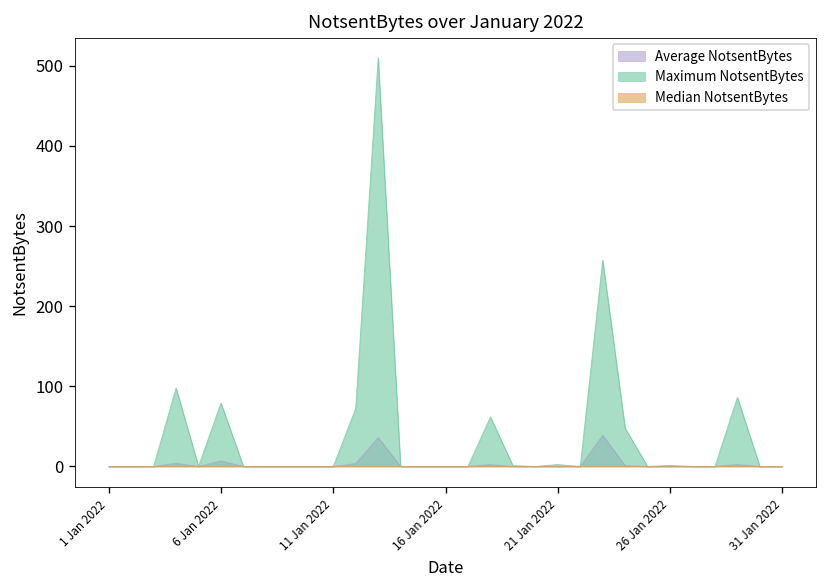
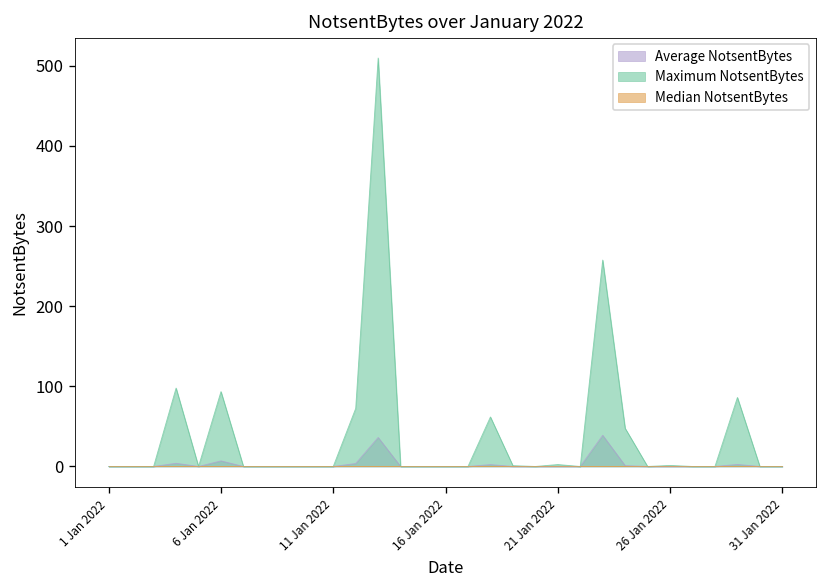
Maximum NotsentBytes, 6 Jan 2022: 80 -> 90
